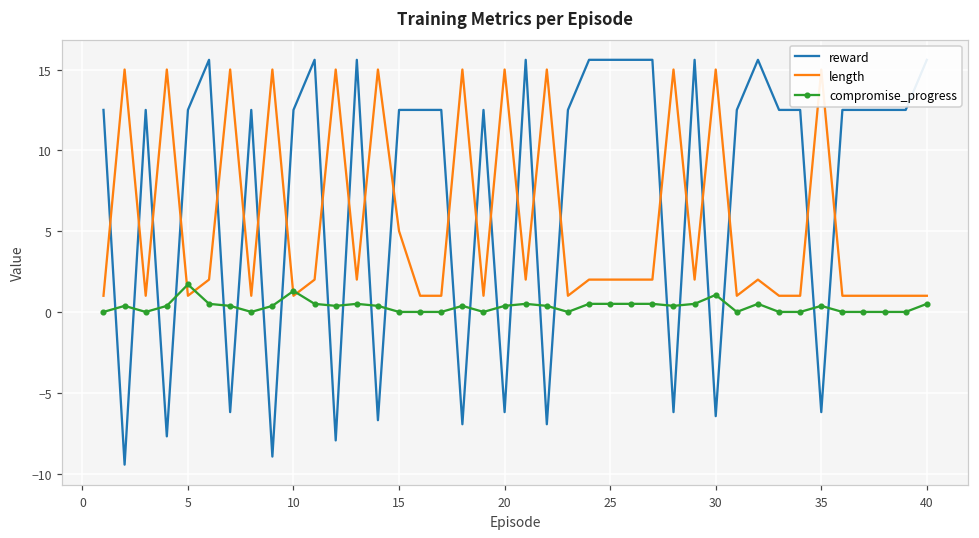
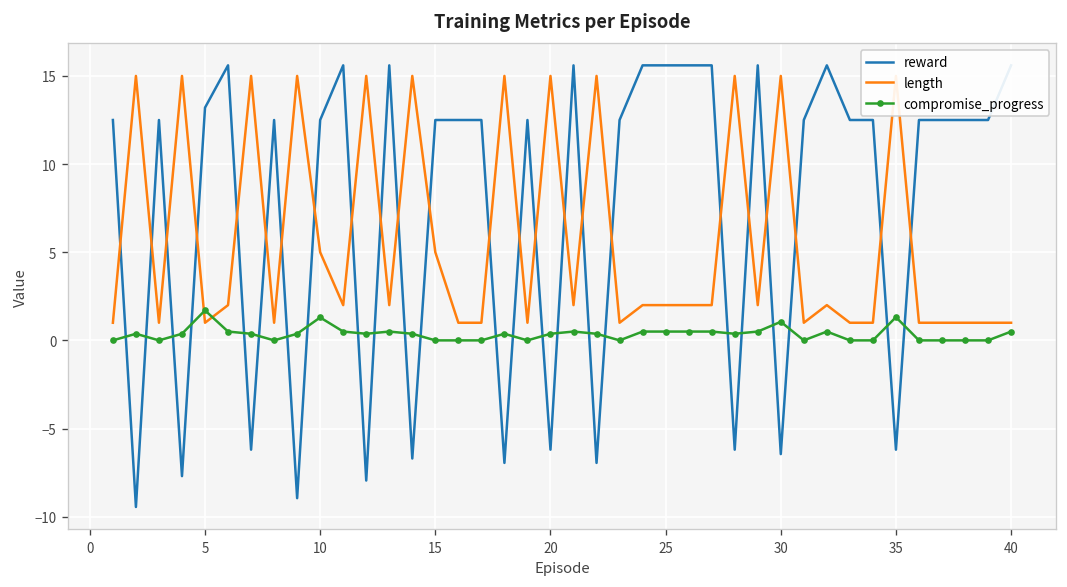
reward, 5: 12.5 -> 13.2
length, 10: 1 -> 5
compromise_progress, 35: 0.4 -> 1.3
